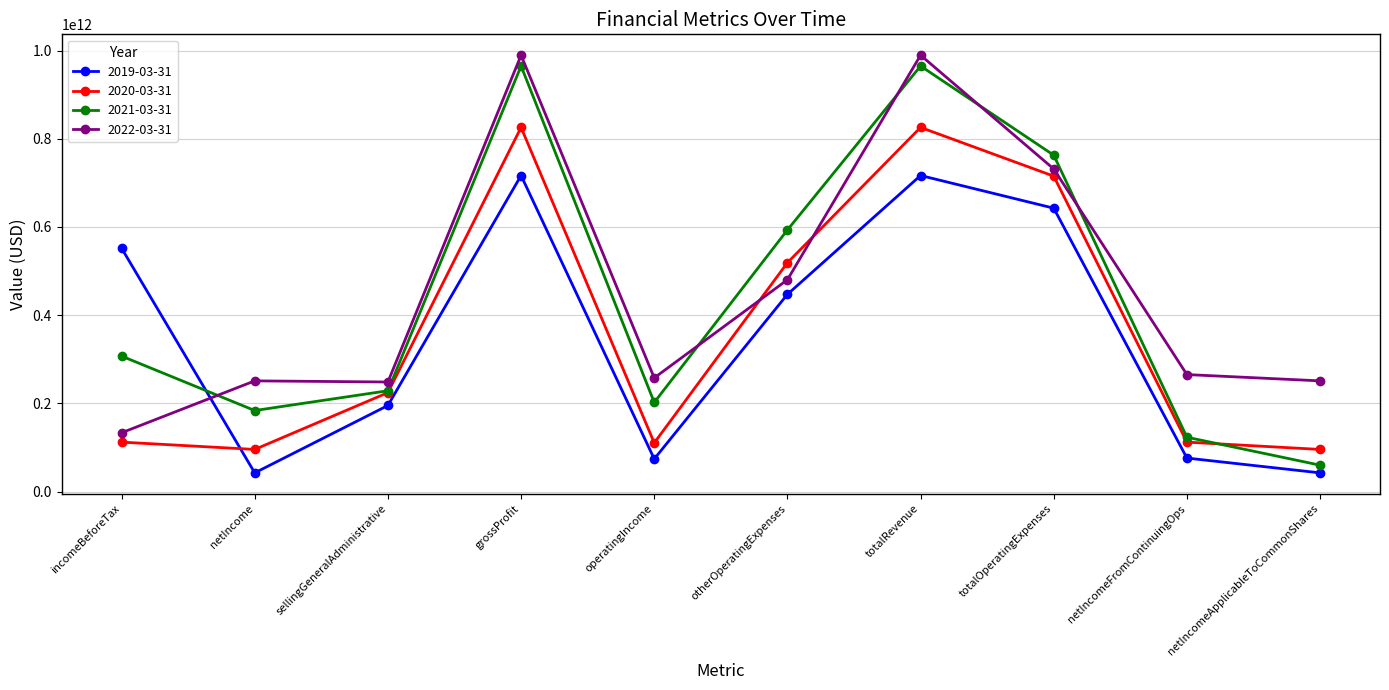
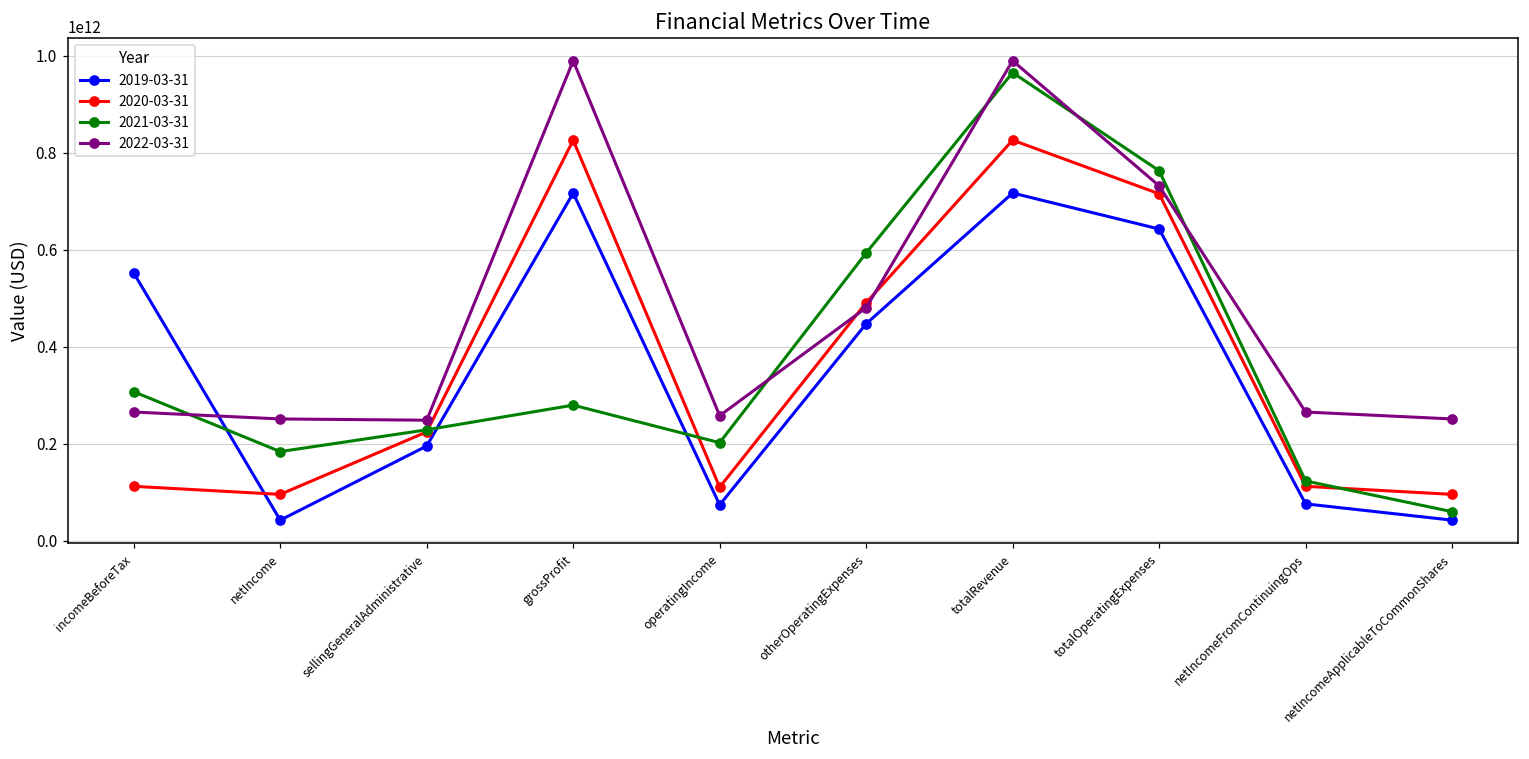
2022-03-31, incomeBeforeTax: 130000000000 -> 270000000000
2021-03-31, grossProfit: 960000000000 -> 280000000000
2020-03-31, otherOperatingExpenses: 520000000000 -> 490000000000
